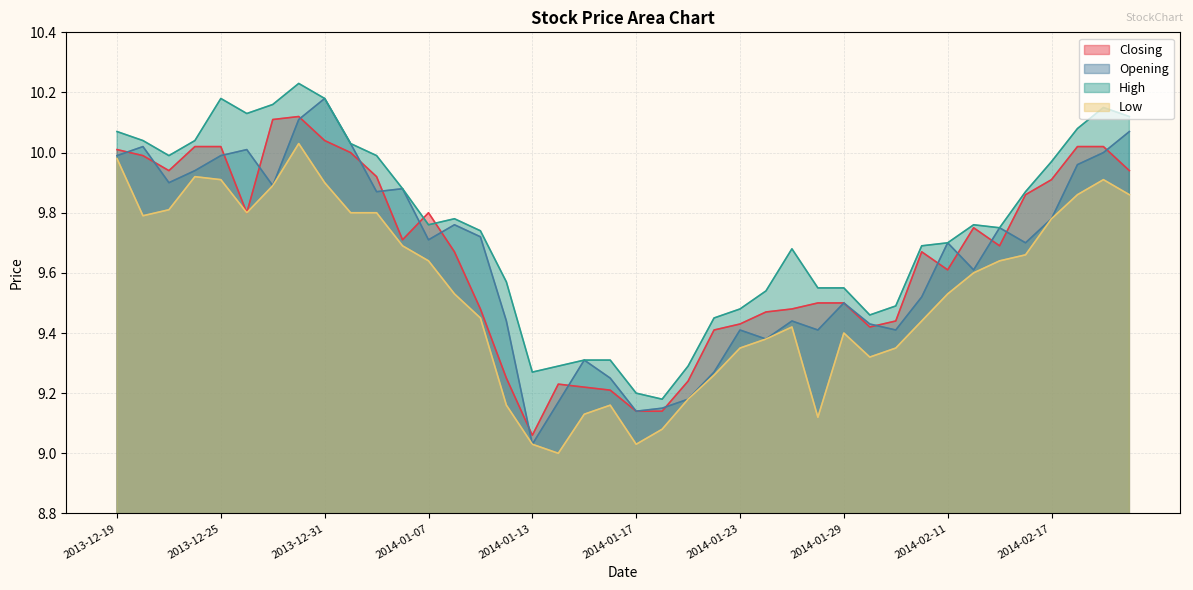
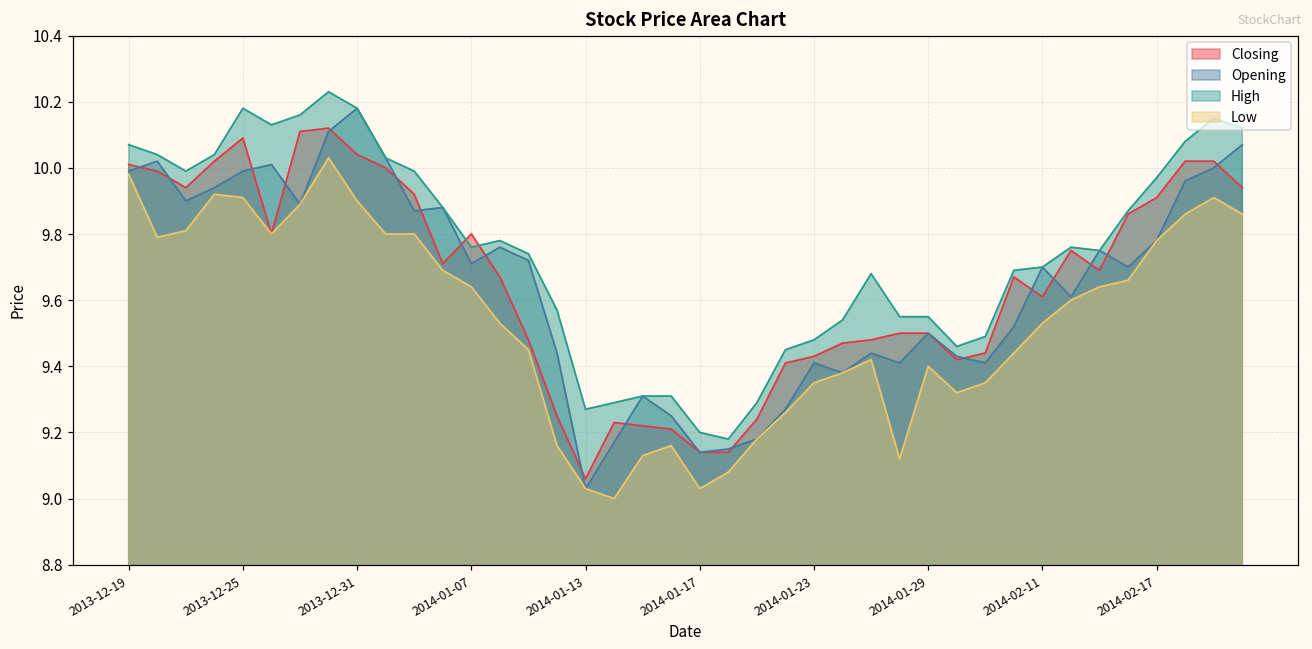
Closing, 2013-12-25: 10.02 -> 10.09
